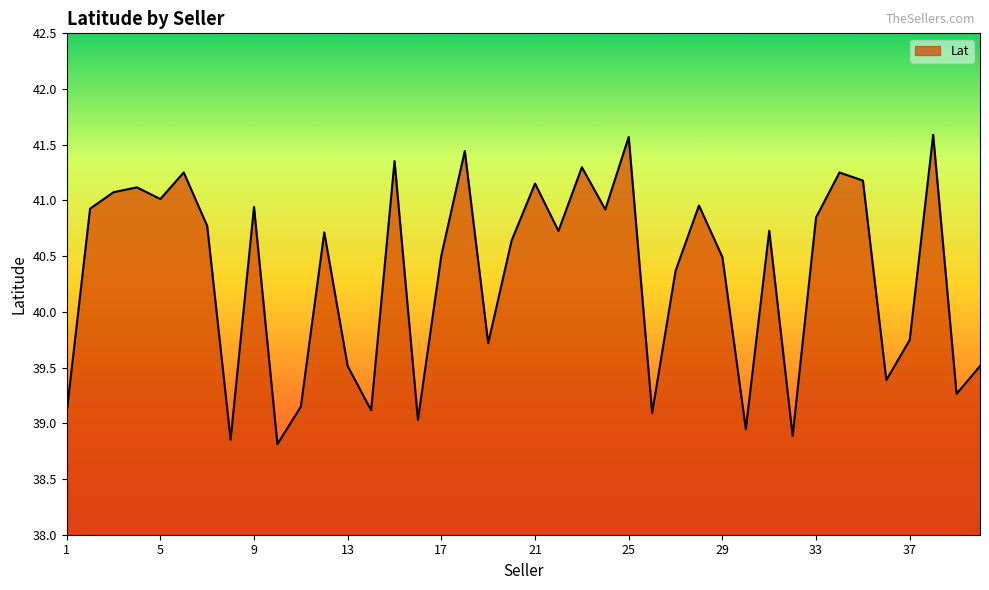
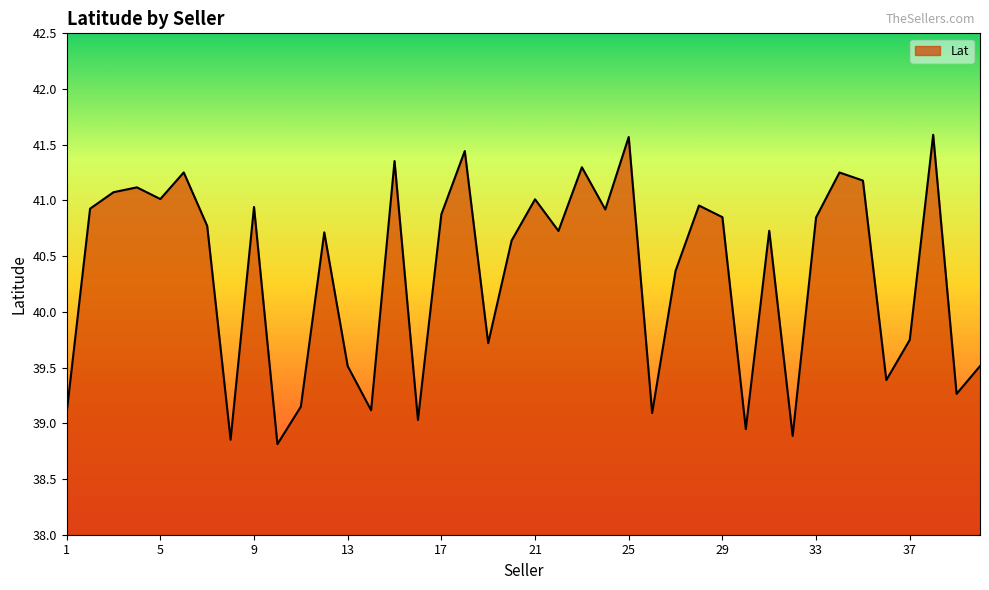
17: 40.51 -> 40.88
21: 41.15 -> 41.01
29: 40.49 -> 40.85
